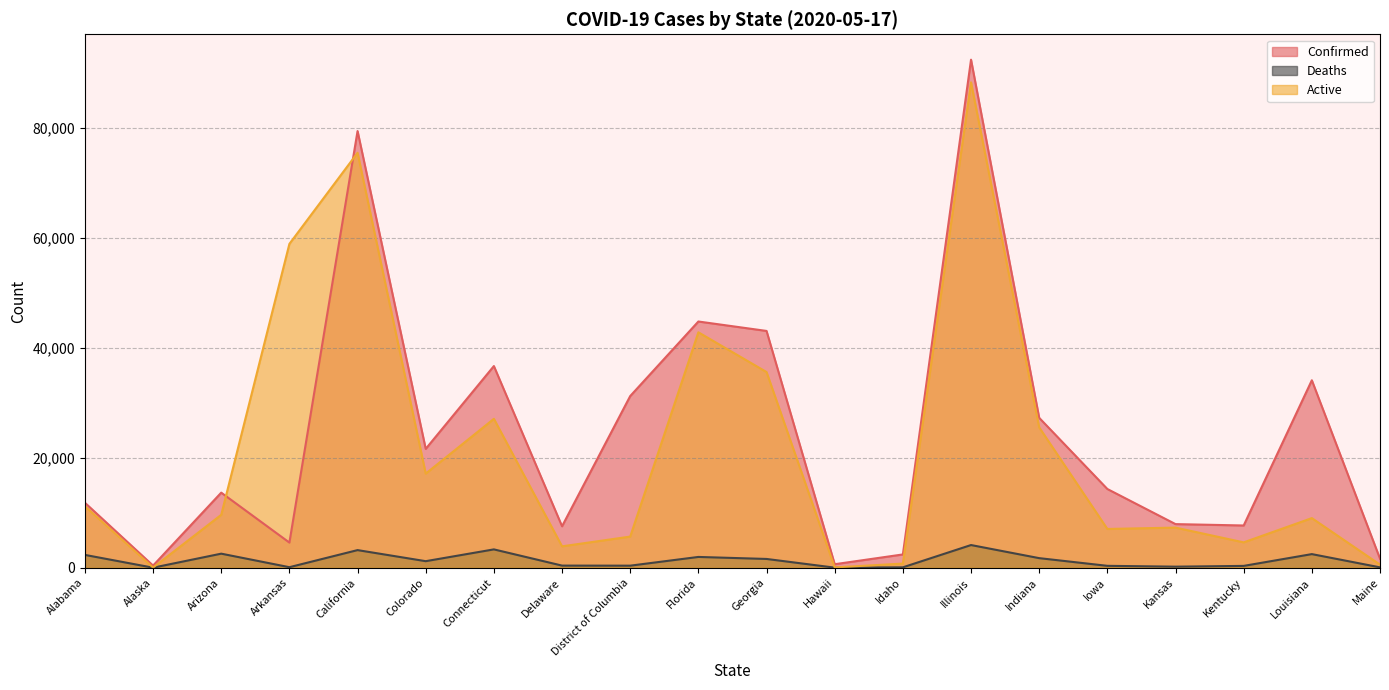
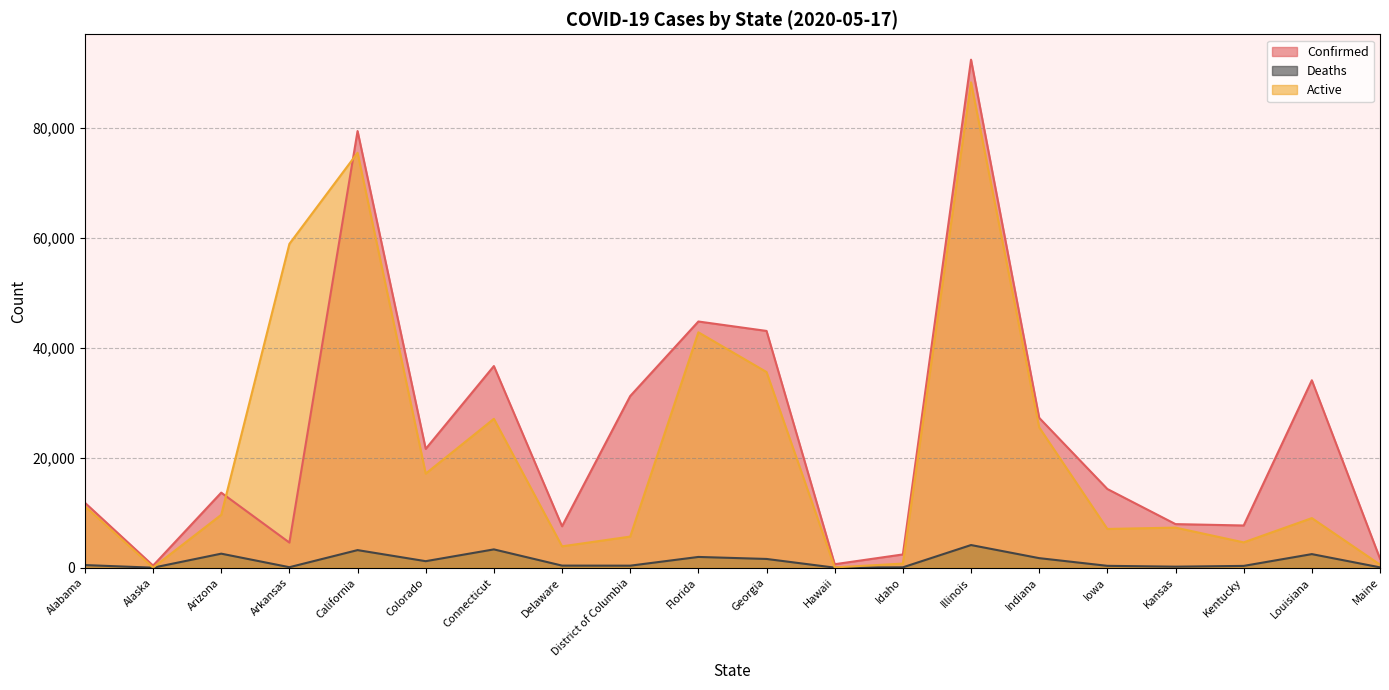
Deaths, Alabama: 2,000 -> 0
